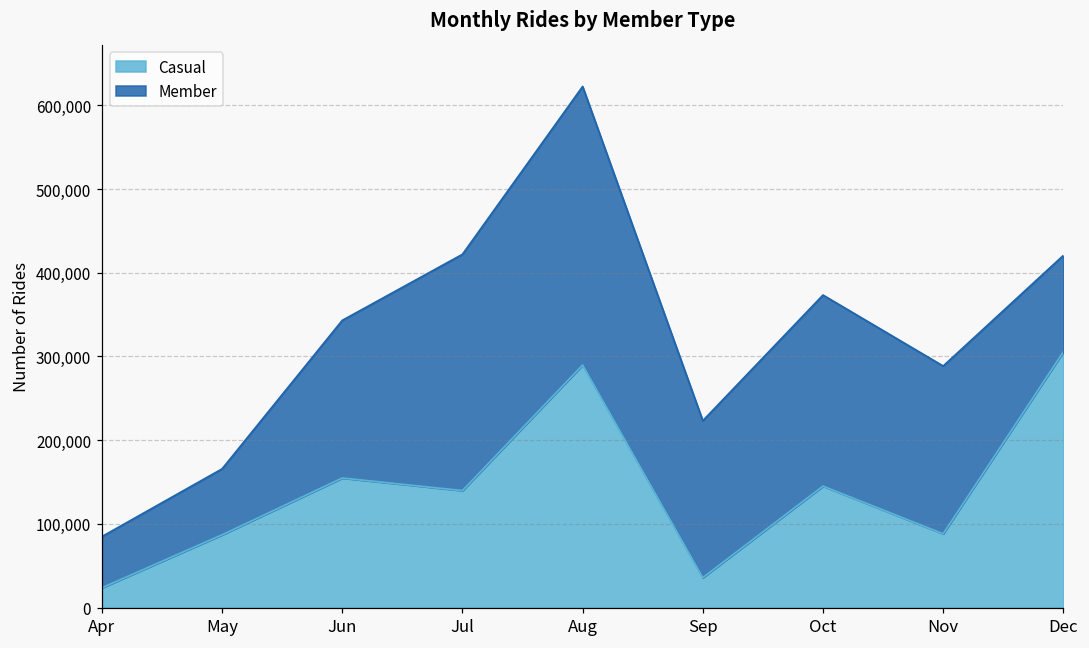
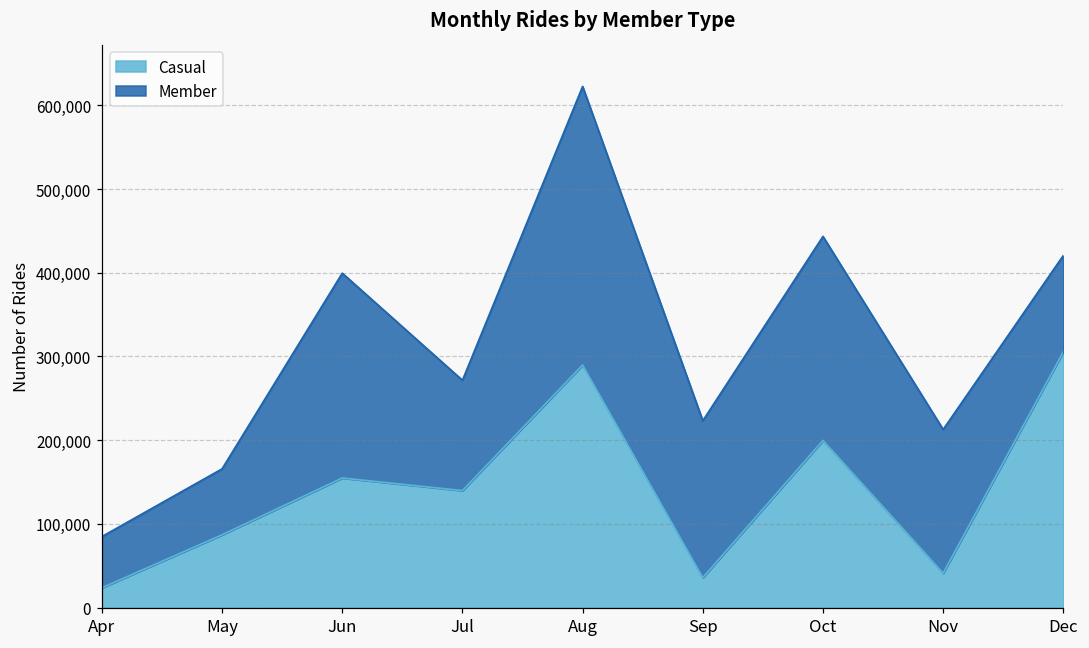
Member, Jun: 190,000 -> 240,000
Member, Jul: 280,000 -> 130,000
Casual, Oct: 150,000 -> 200,000
Member, Oct: 230,000 -> 240,000
Casual, Nov: 90,000 -> 40,000
Member, Nov: 200,000 -> 170,000
